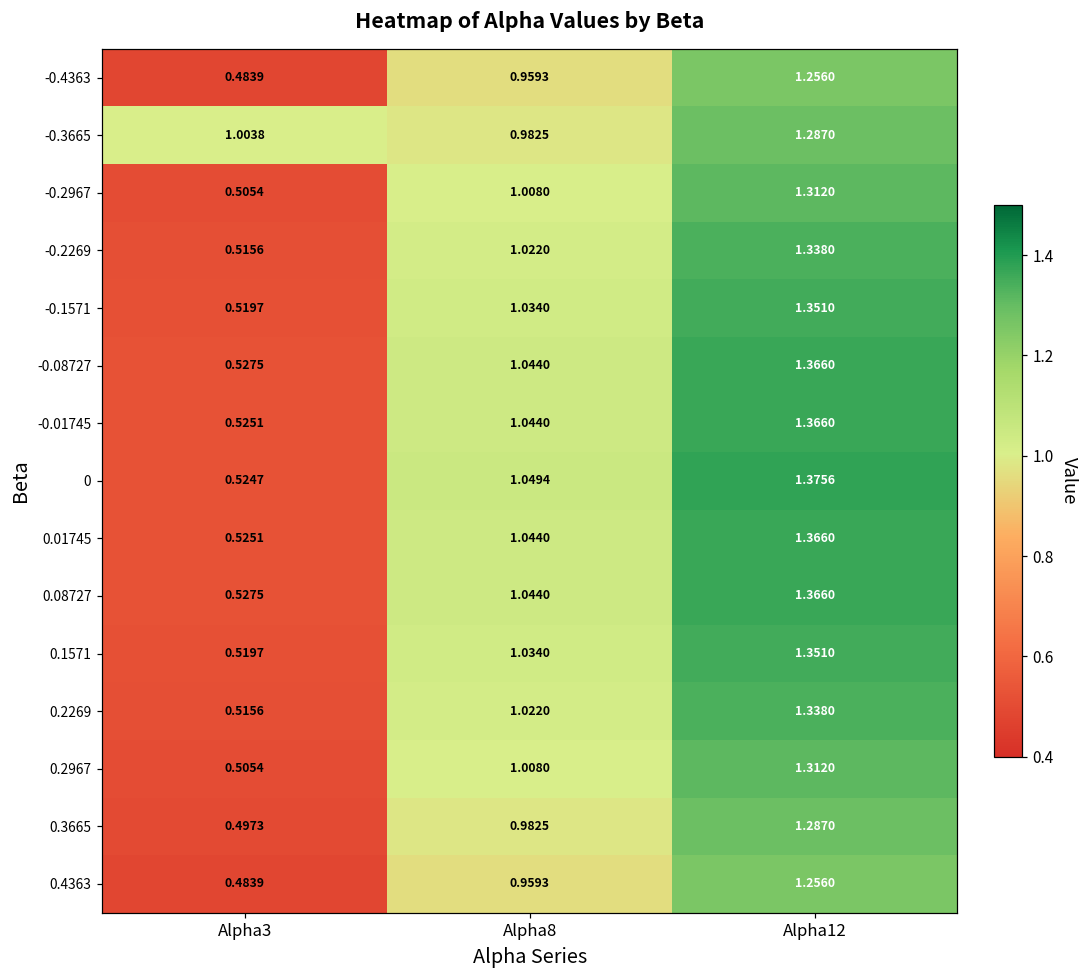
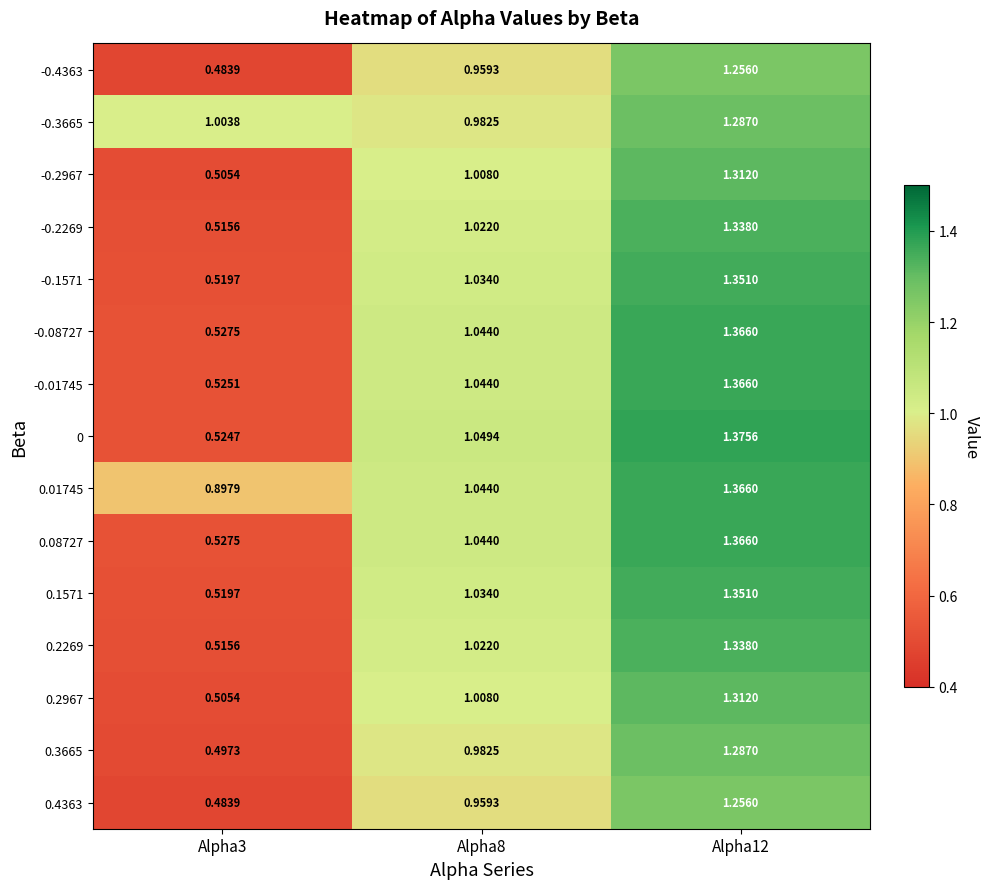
0.01745, Alpha3: 0.5251 -> 0.8979
